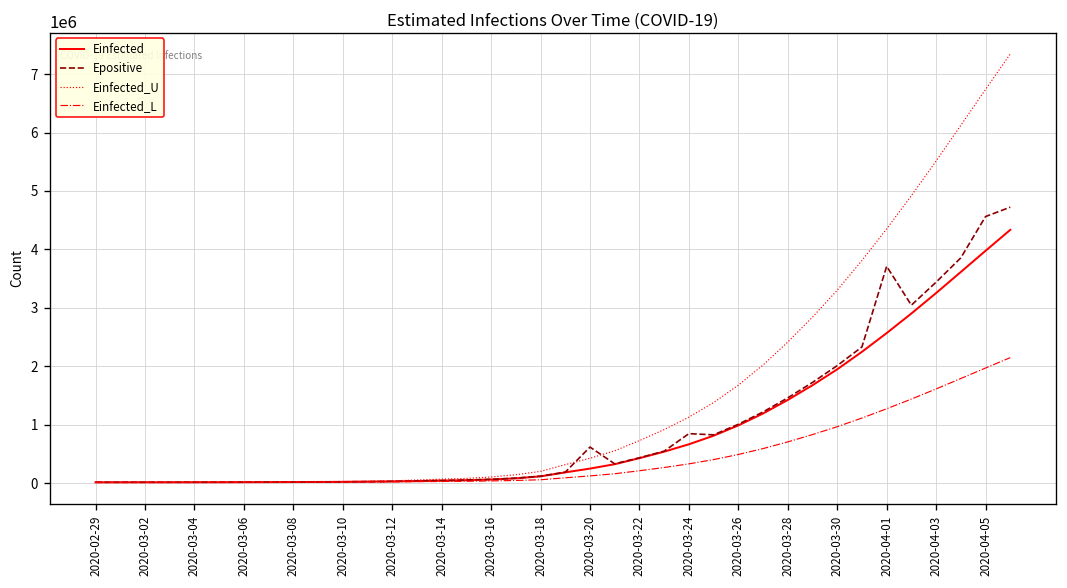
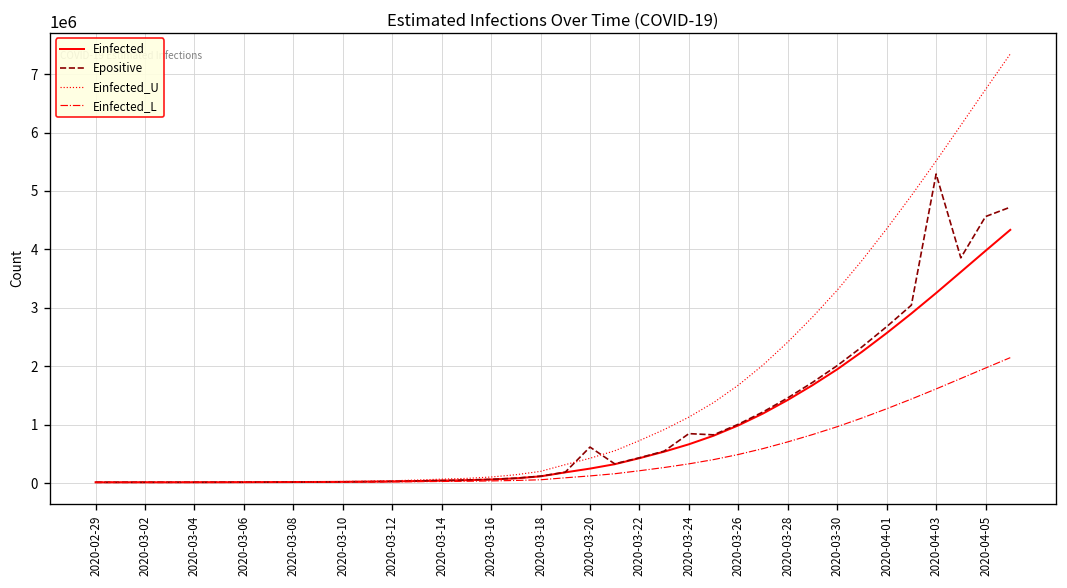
Epositive, 2020-04-01: 3700000 -> 2700000
Epositive, 2020-04-03: 3400000 -> 5300000
